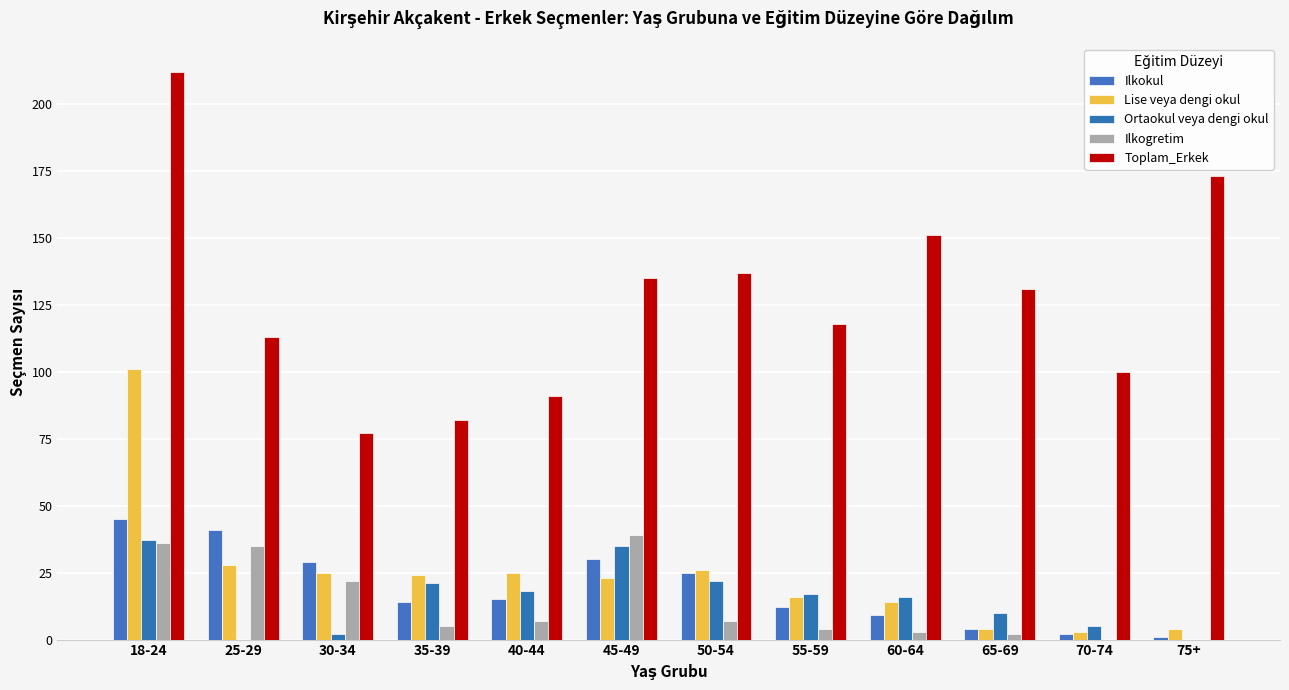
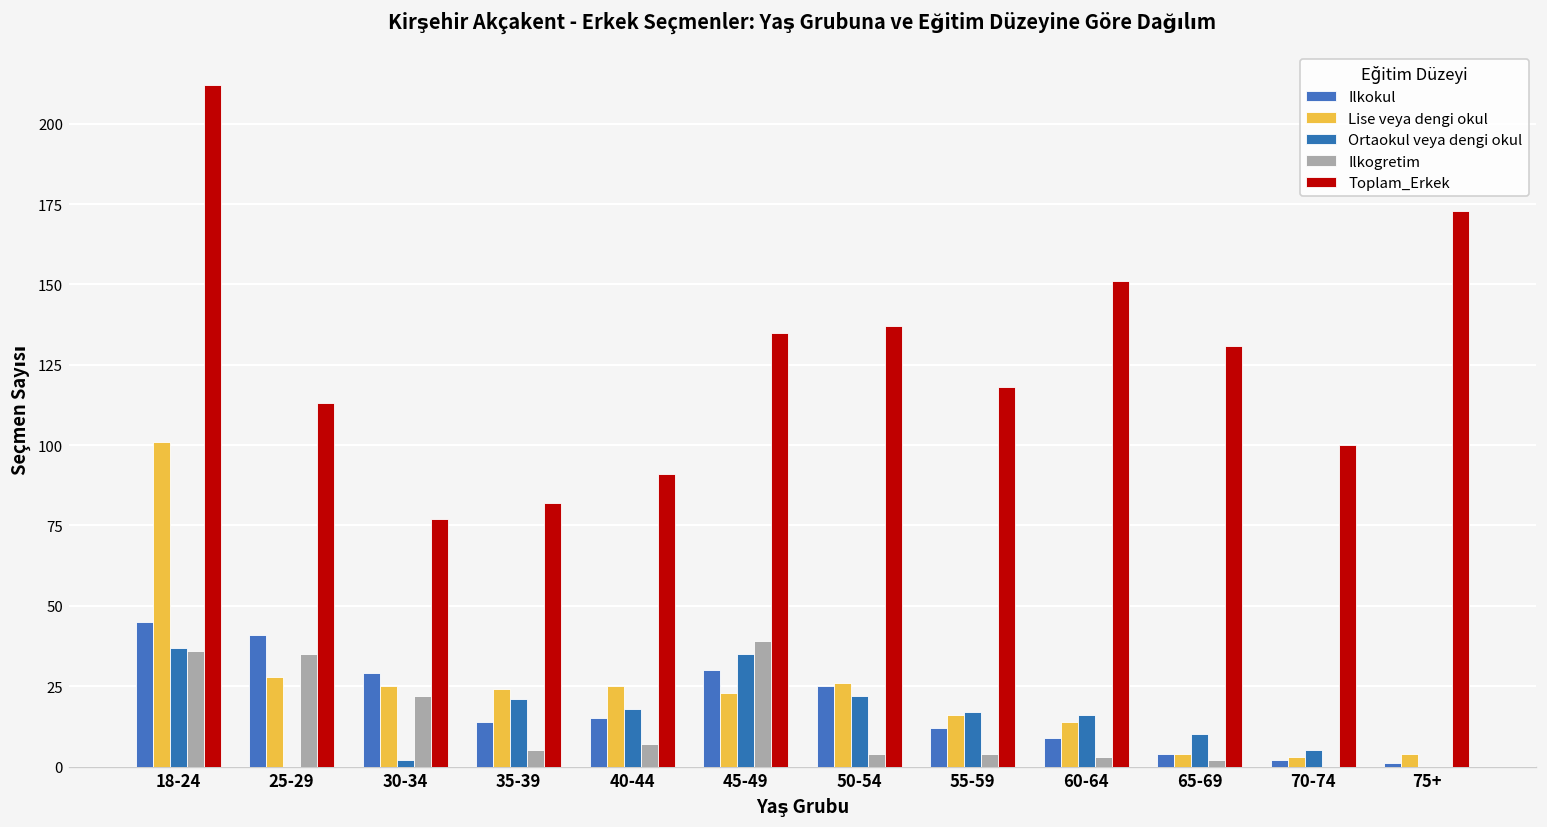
Ilkogretim, 50-54: 7 -> 4
